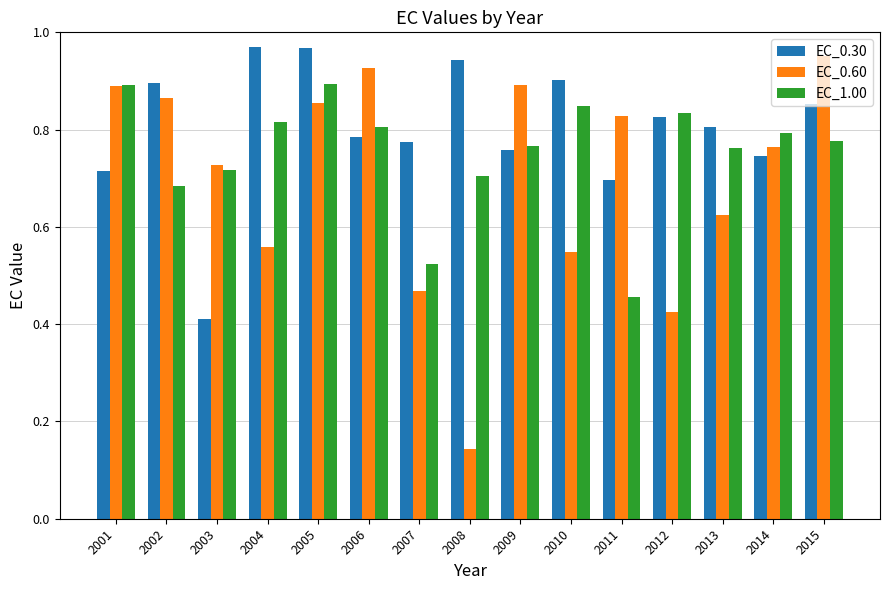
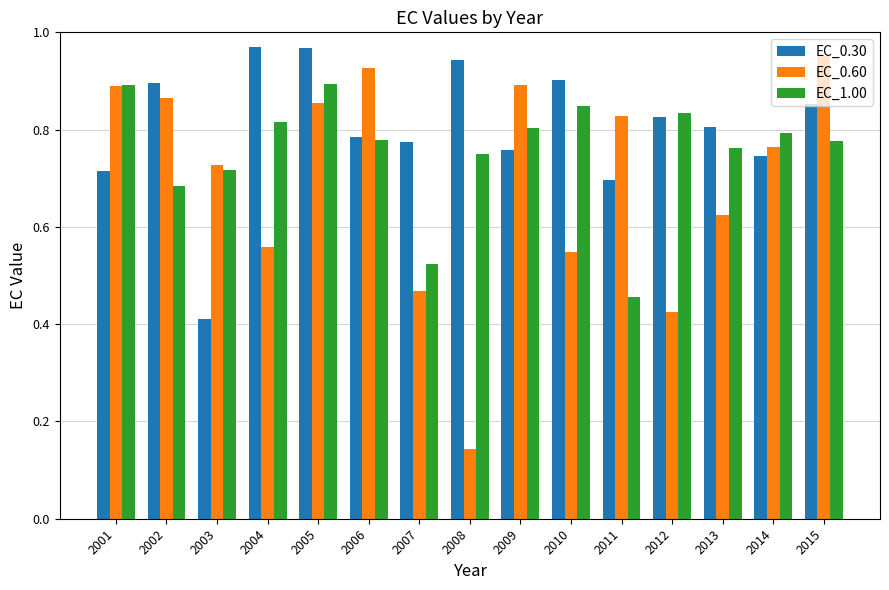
EC_1.00, 2006: 0.81 -> 0.78
EC_1.00, 2008: 0.70 -> 0.75
EC_1.00, 2009: 0.77 -> 0.80
